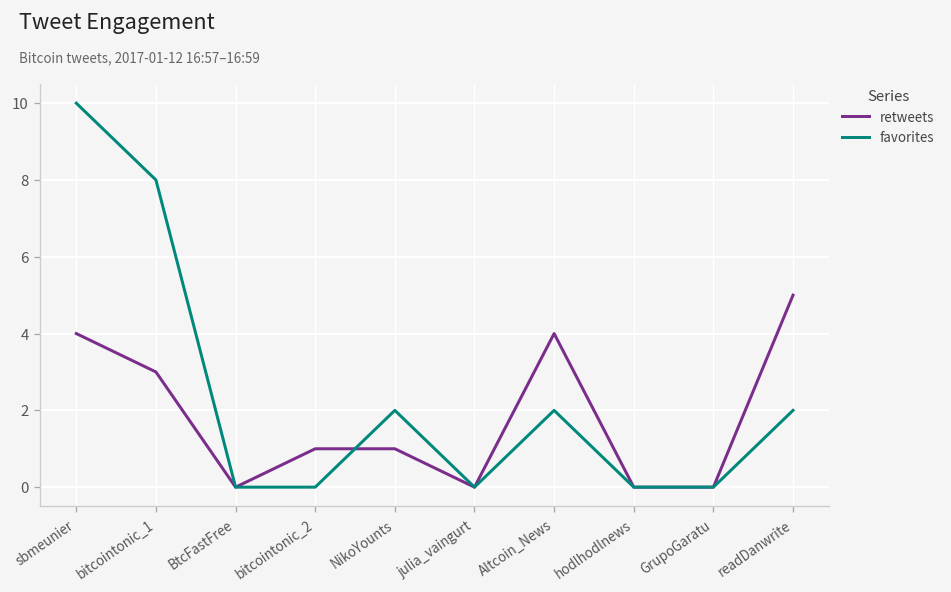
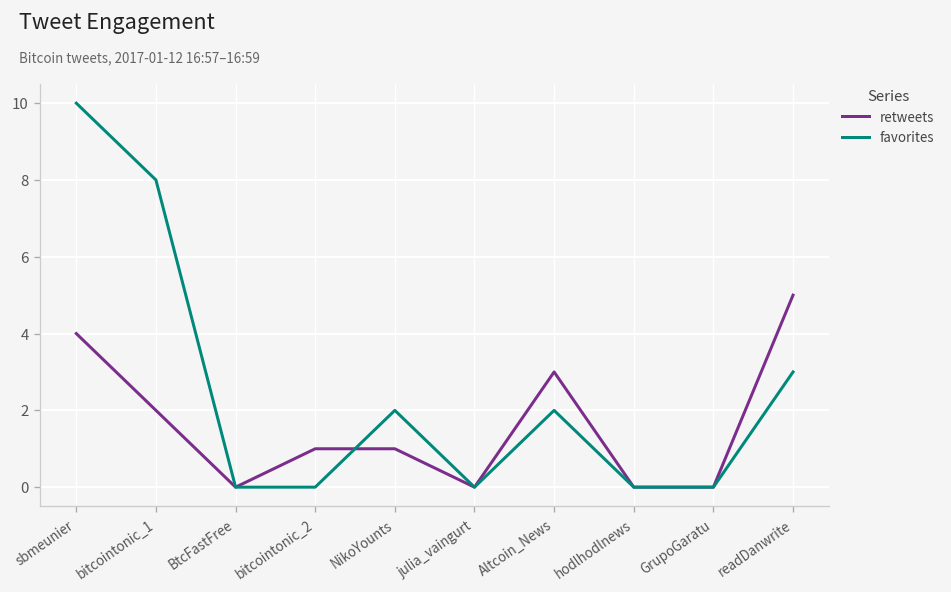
retweets, bitcointonic_1: 3 -> 2
retweets, Altcoin_News: 4 -> 3
favorites, readDanwrite: 2 -> 3
